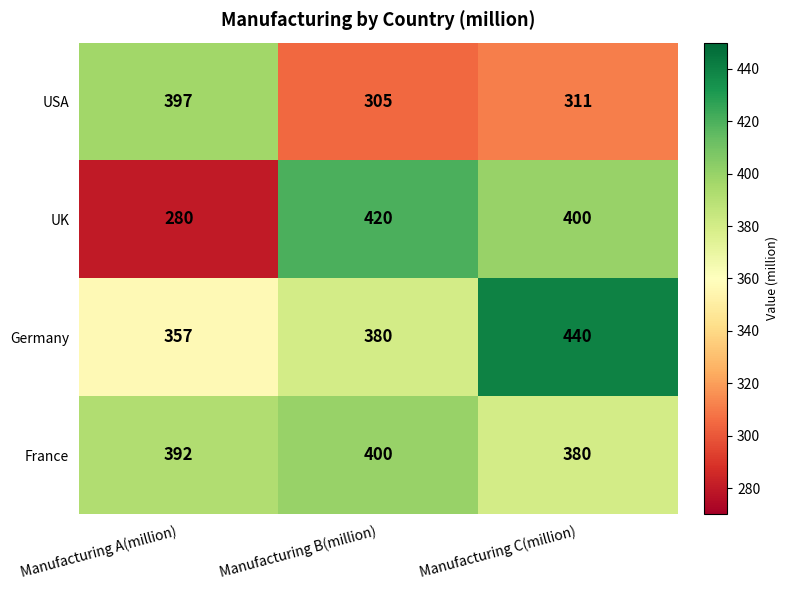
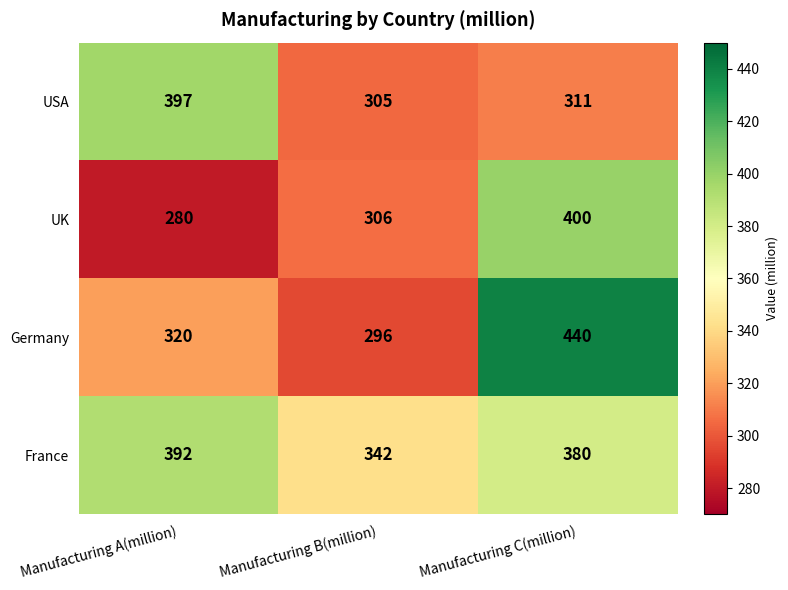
UK, Manufacturing B(million): 420 -> 306
Germany, Manufacturing A(million): 357 -> 320
Germany, Manufacturing B(million): 380 -> 296
France, Manufacturing B(million): 400 -> 342
